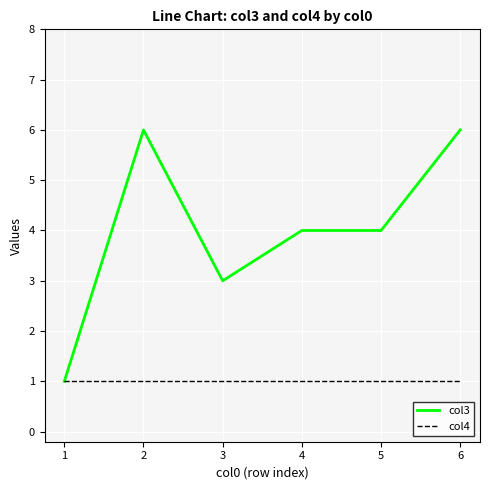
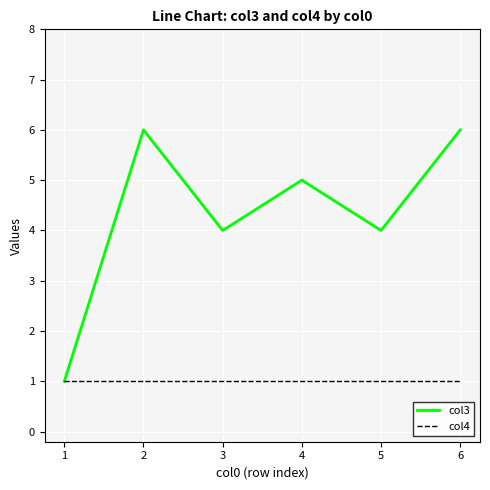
col3, 3: 3 -> 4
col3, 4: 4 -> 5
